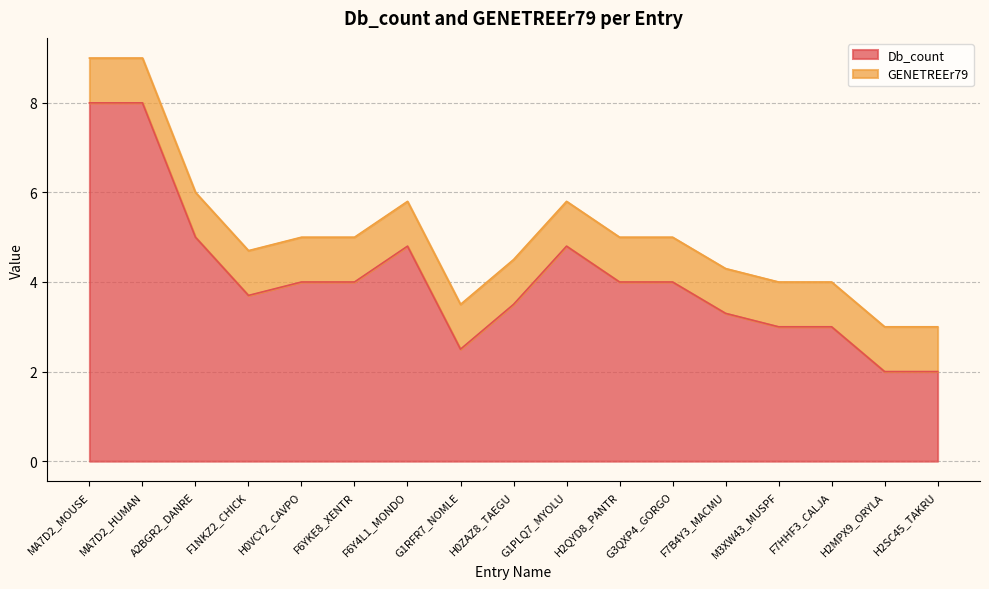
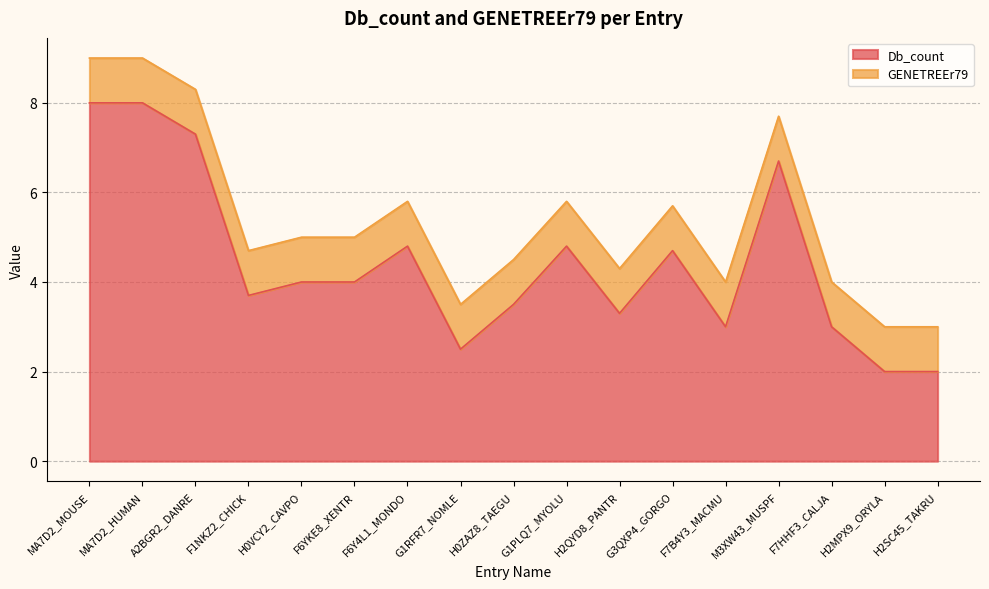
Db_count, A2BGR2_DANRE: 5.0 -> 7.3
Db_count, H2QYD8_PANTR: 4.0 -> 3.3
Db_count, G3QXP4_GORGO: 4.0 -> 4.7
Db_count, F7B4Y3_MACMU: 3.3 -> 3.0
Db_count, M3XW43_MUSPF: 3.0 -> 6.7
